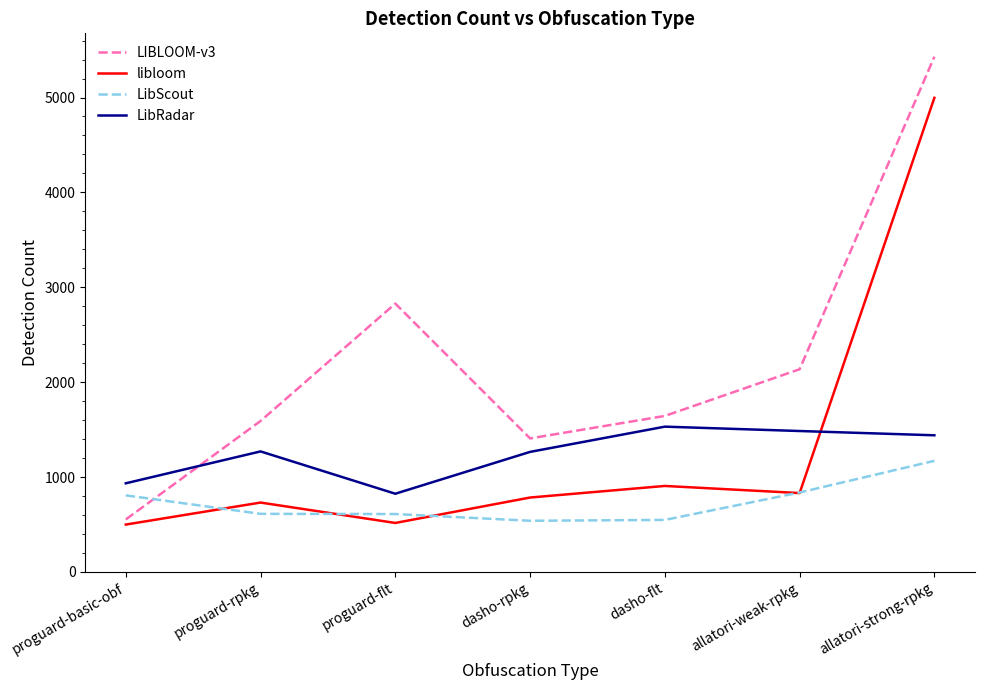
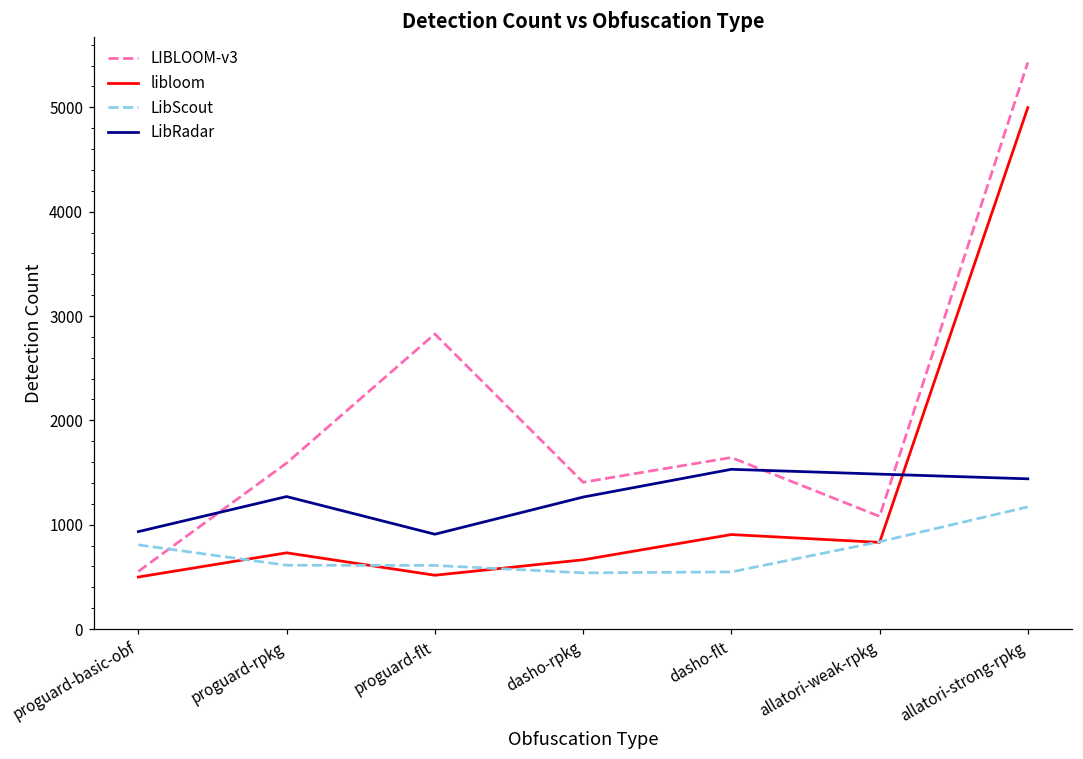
LibRadar, proguard-flt: 800 -> 900
libloom, dasho-rpkg: 800 -> 700
LIBLOOM-v3, allatori-weak-rpkg: 2100 -> 1100
